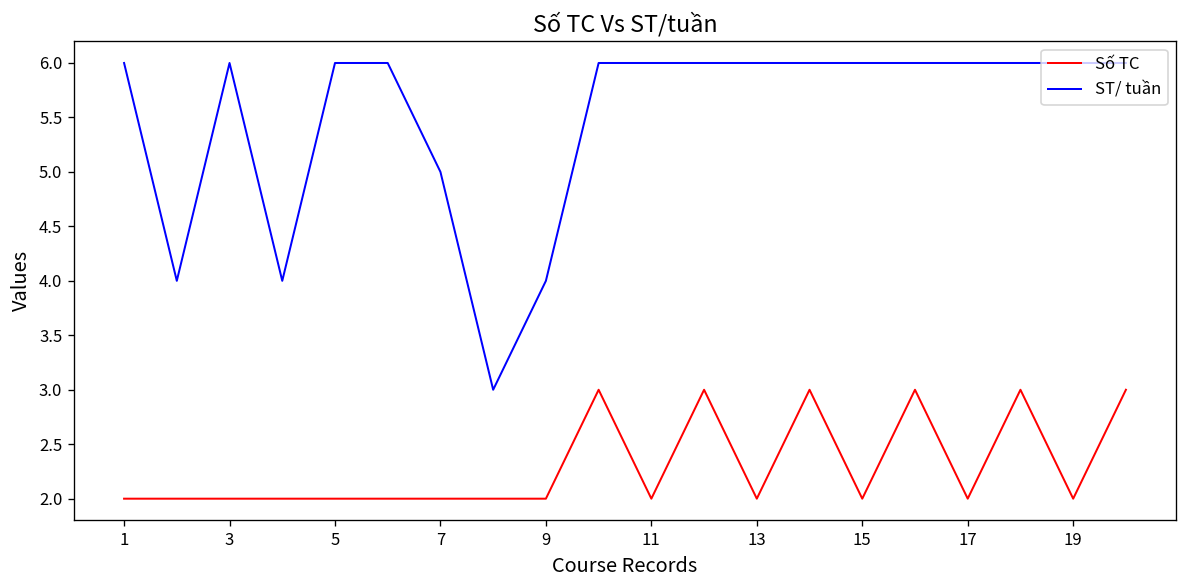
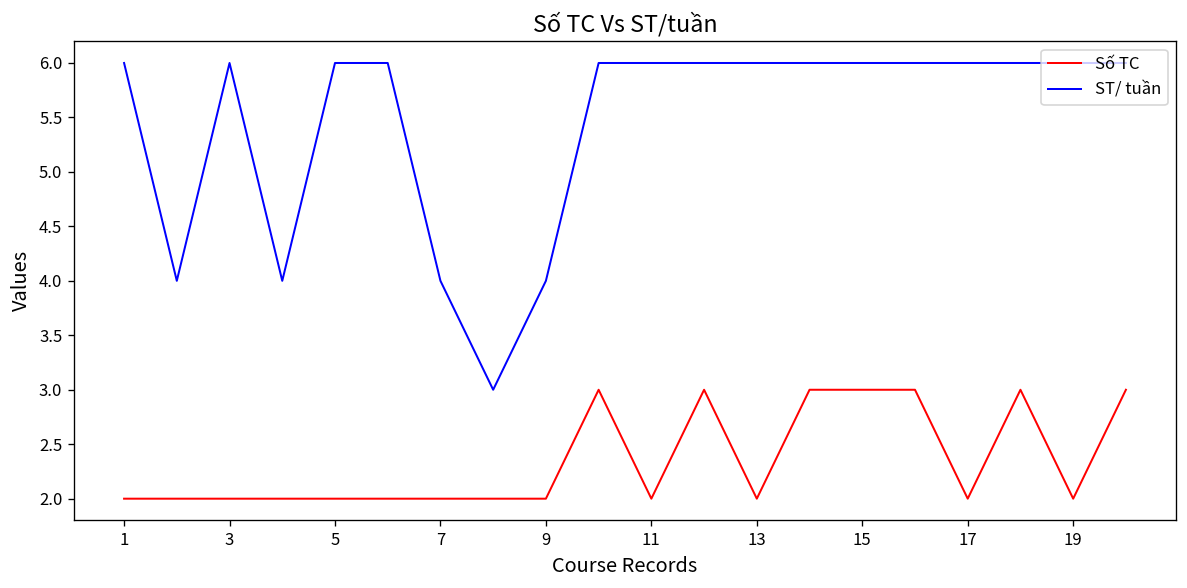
ST/ tuần, 7: 5 -> 4
Số TC, 15: 2 -> 3
